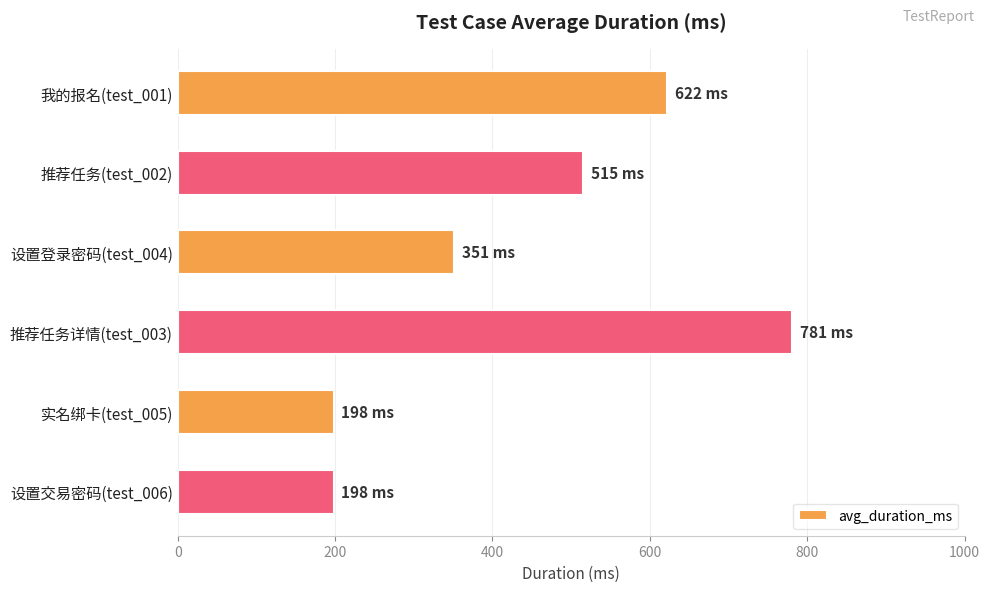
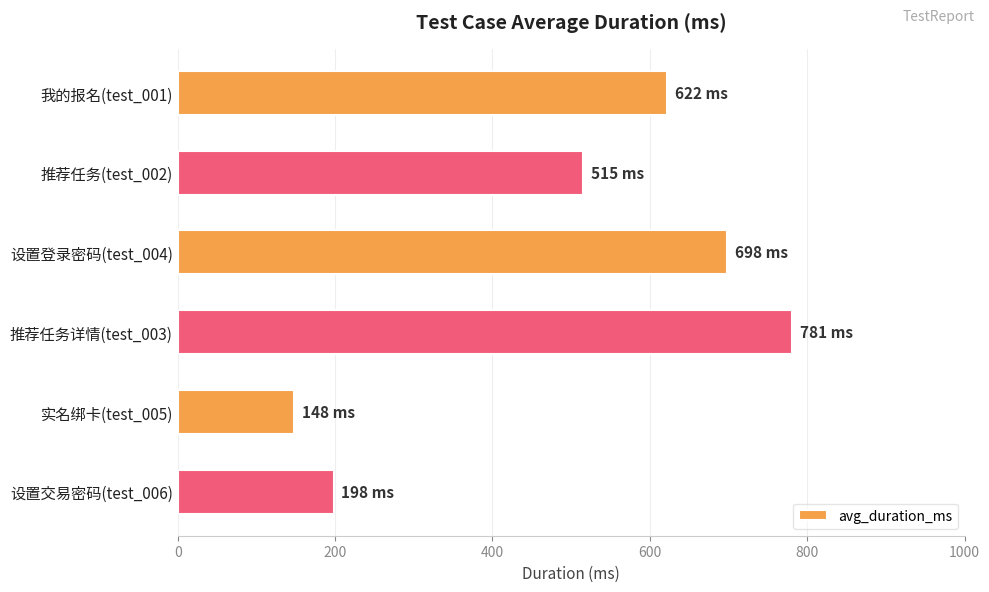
设置登录密码(test_004): 351 -> 698
实名绑卡(test_005): 198 -> 148
